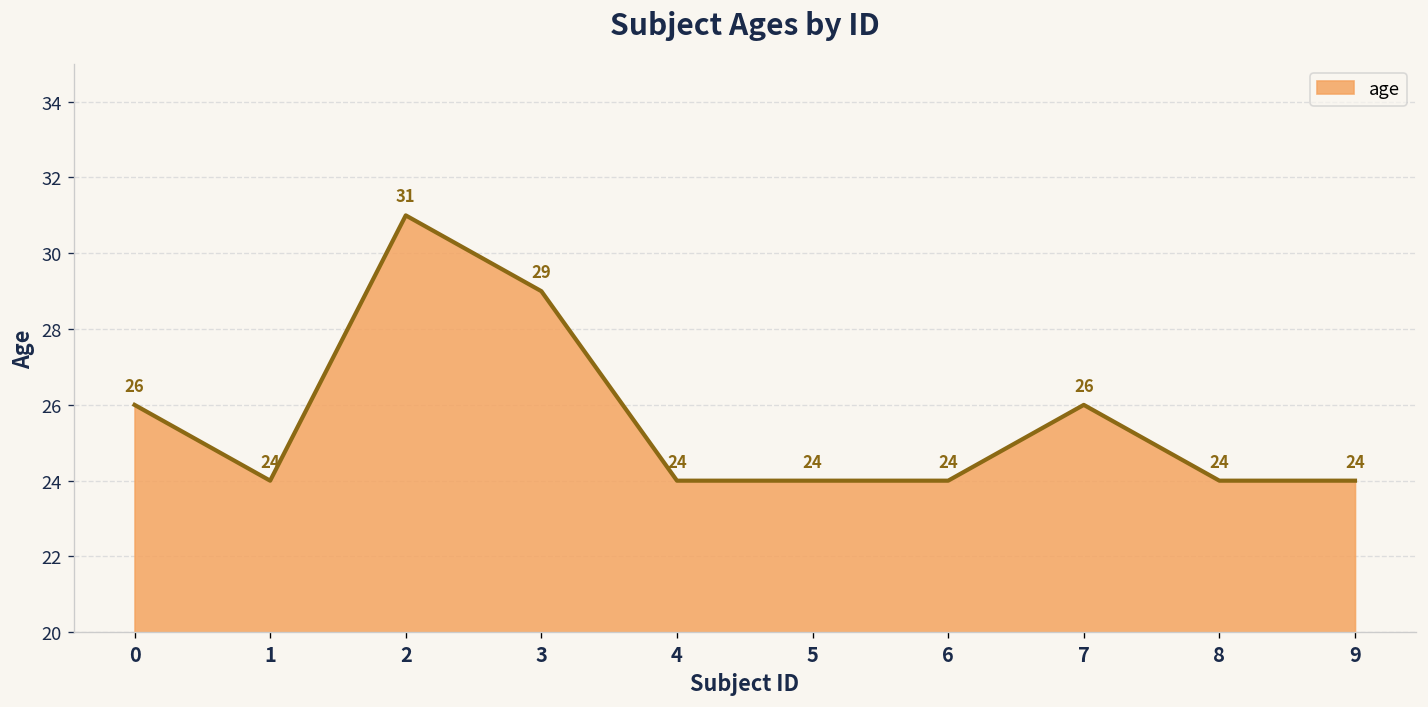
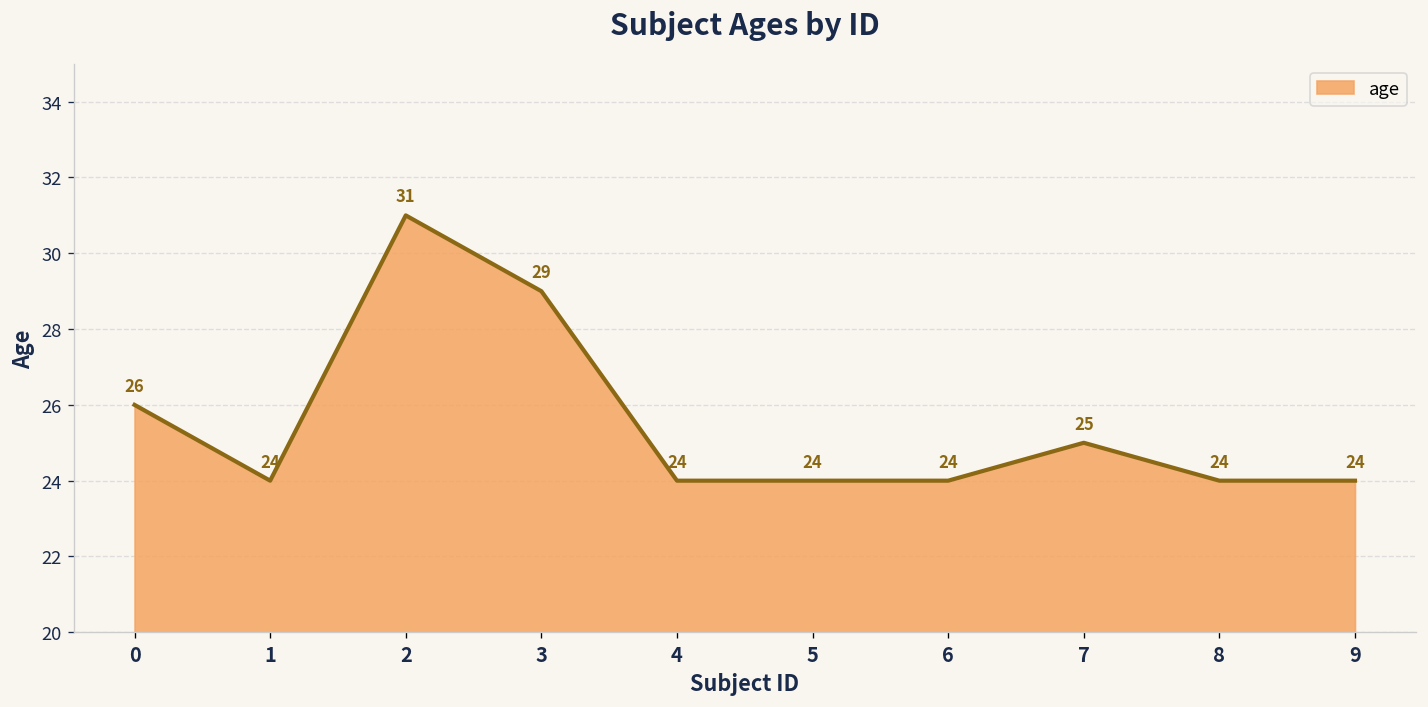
7: 26 -> 25
